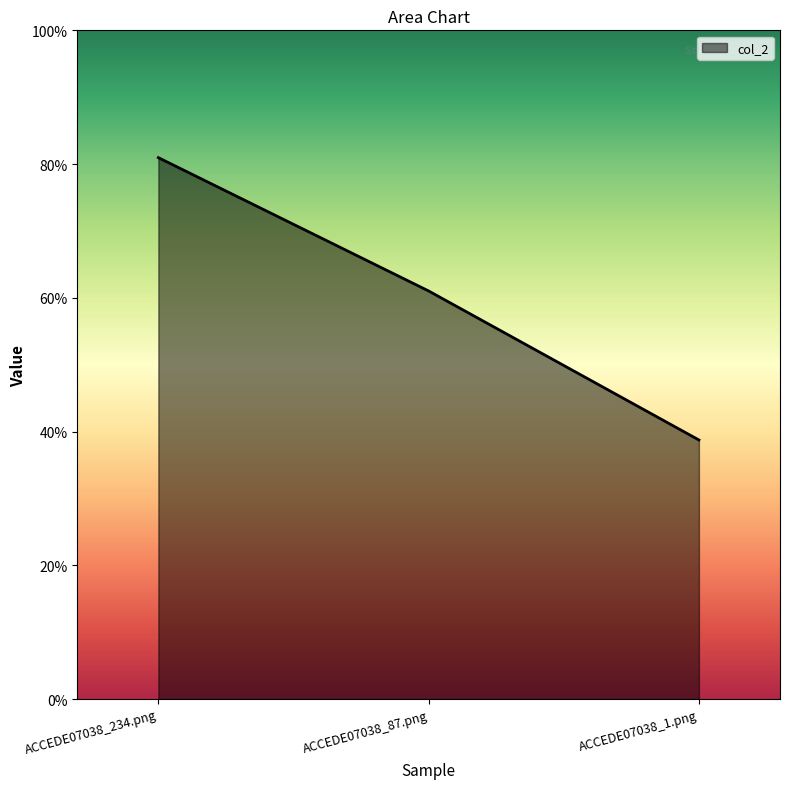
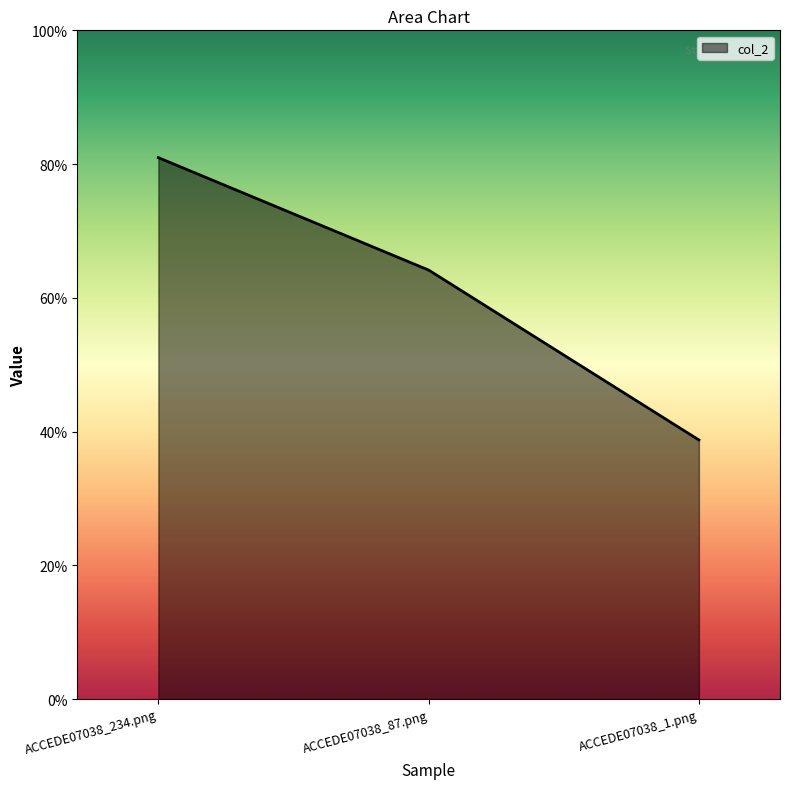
ACCEDE07038_87.png: 61% -> 64%
